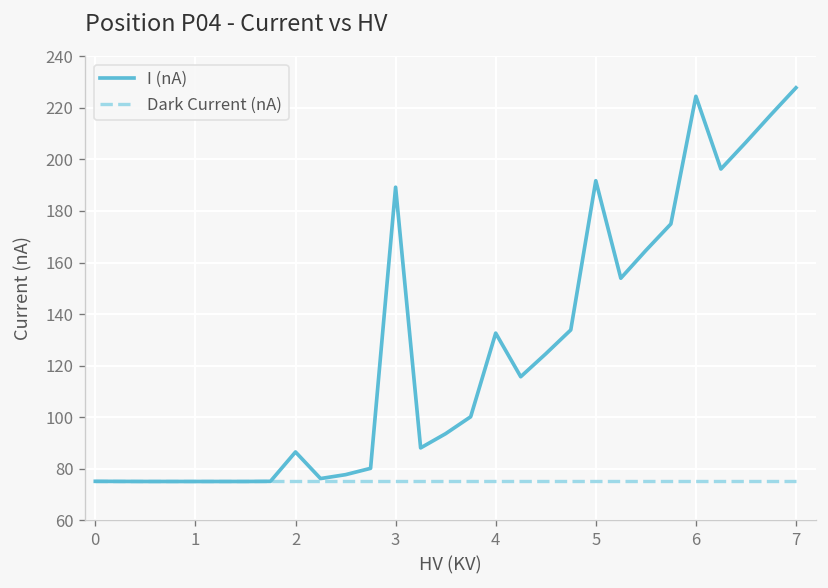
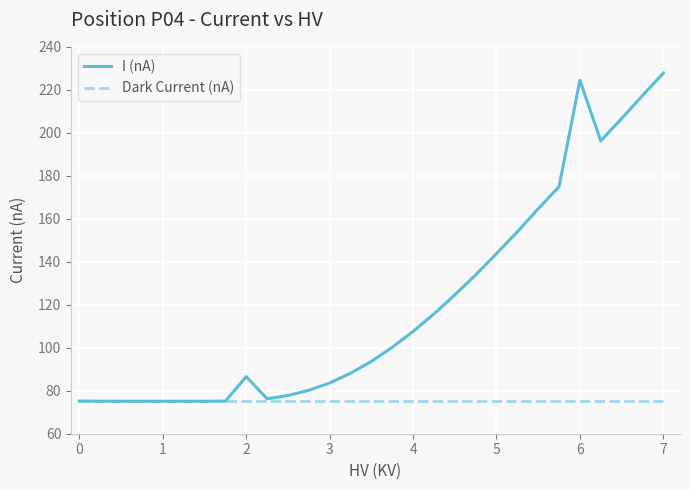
I (nA), 3: 189 -> 84
I (nA), 4: 133 -> 108
I (nA), 5: 192 -> 144
